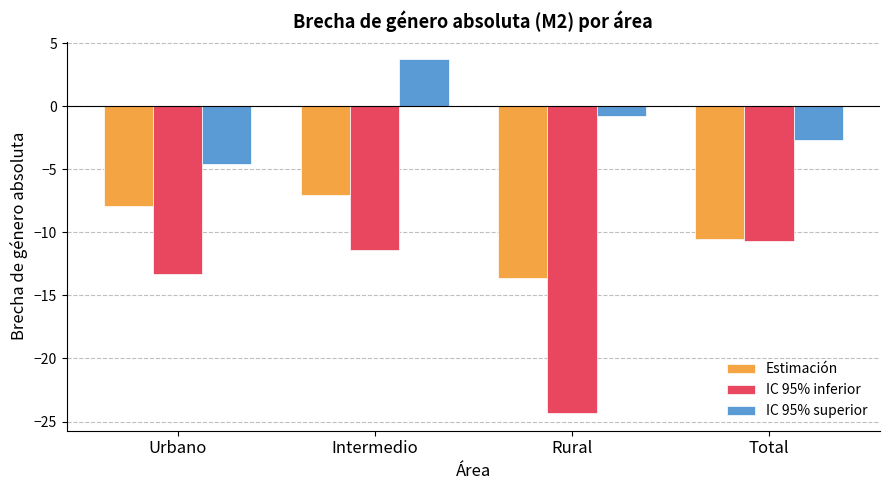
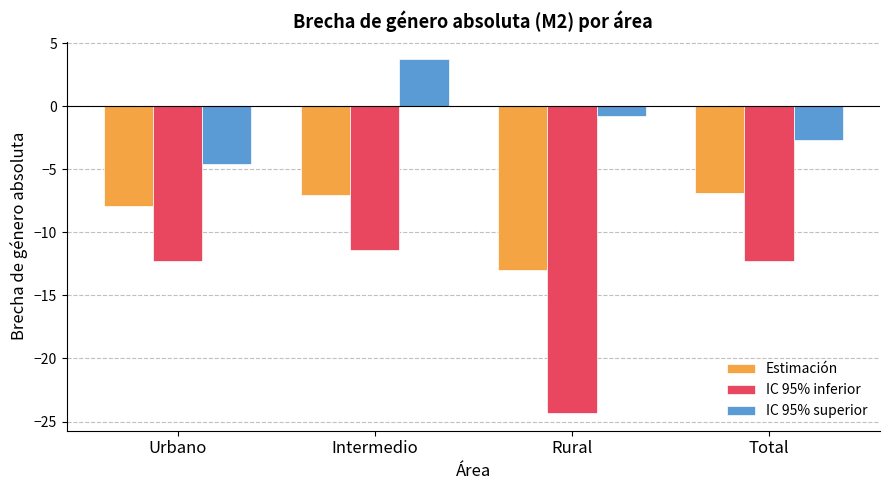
IC 95% inferior, Urbano: -13.3 -> -12.3
Estimación, Rural: -13.7 -> -13.0
Estimación, Total: -10.6 -> -6.9
IC 95% inferior, Total: -10.7 -> -12.3
